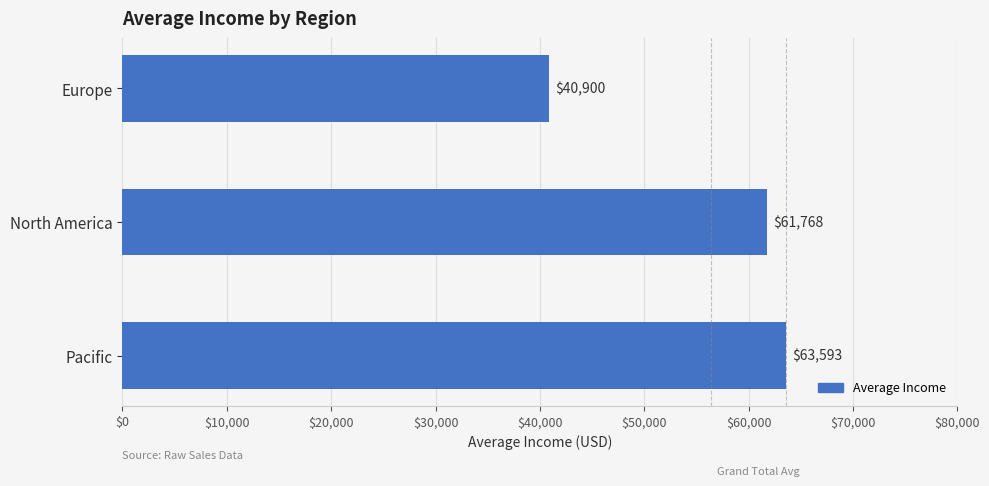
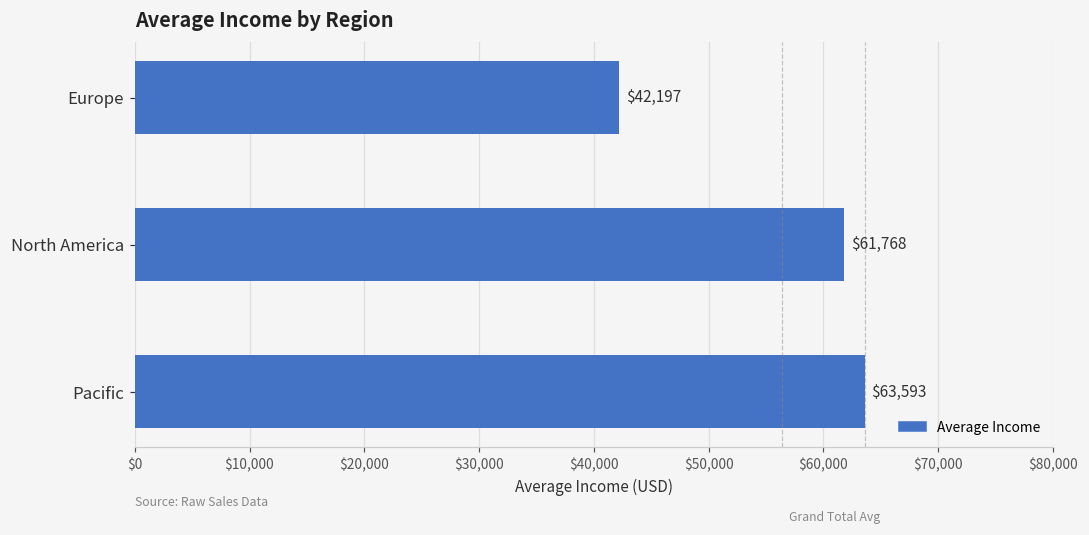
Europe: $40,900 -> $42,197
